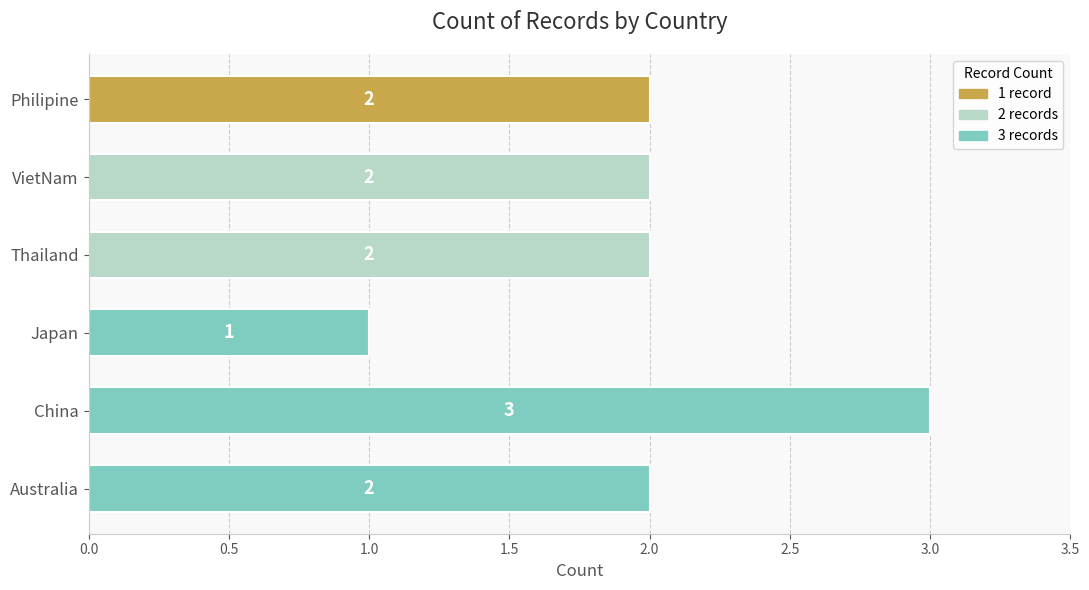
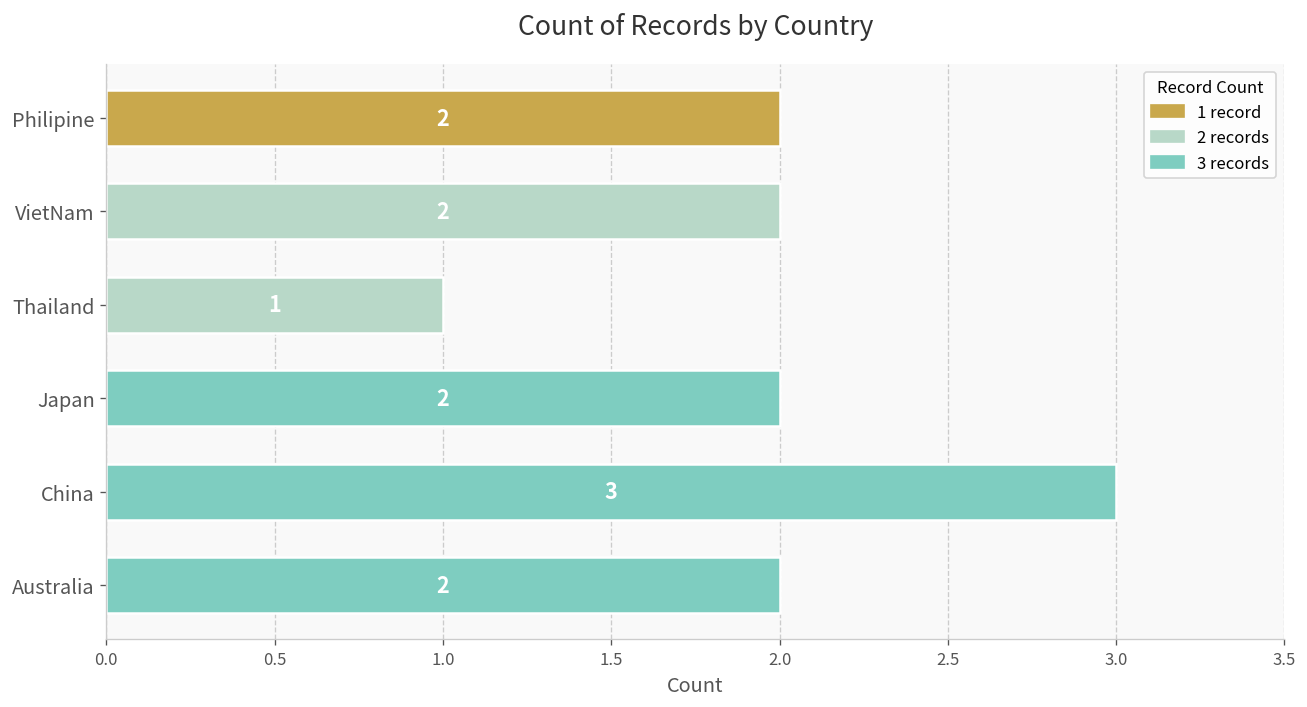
Thailand: 2 -> 1
Japan: 1 -> 2
